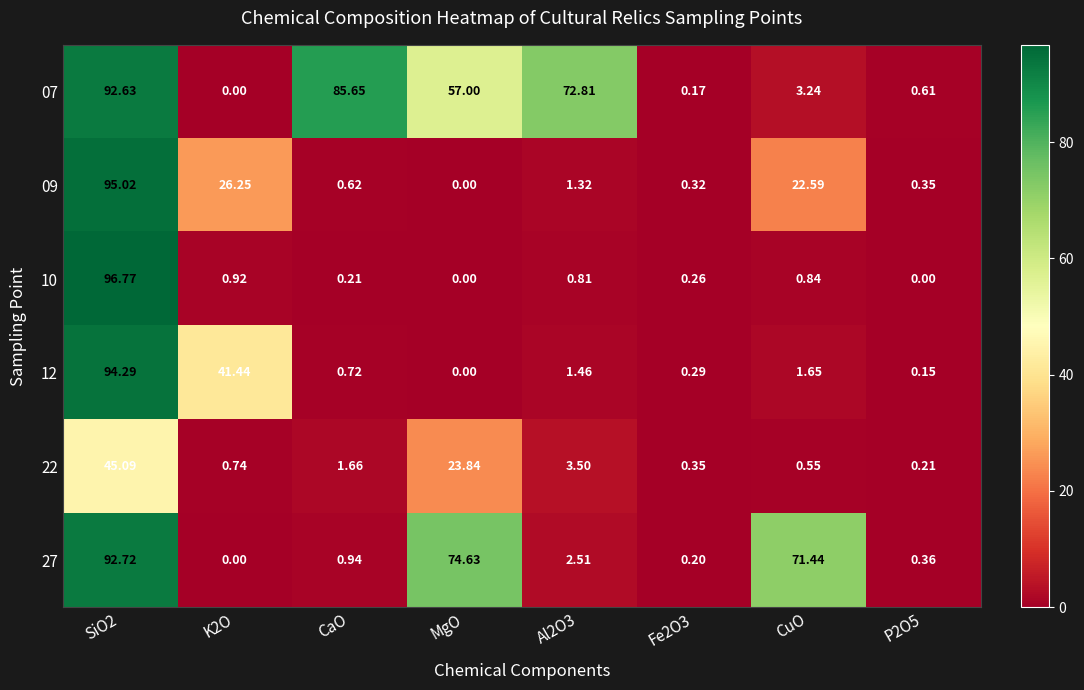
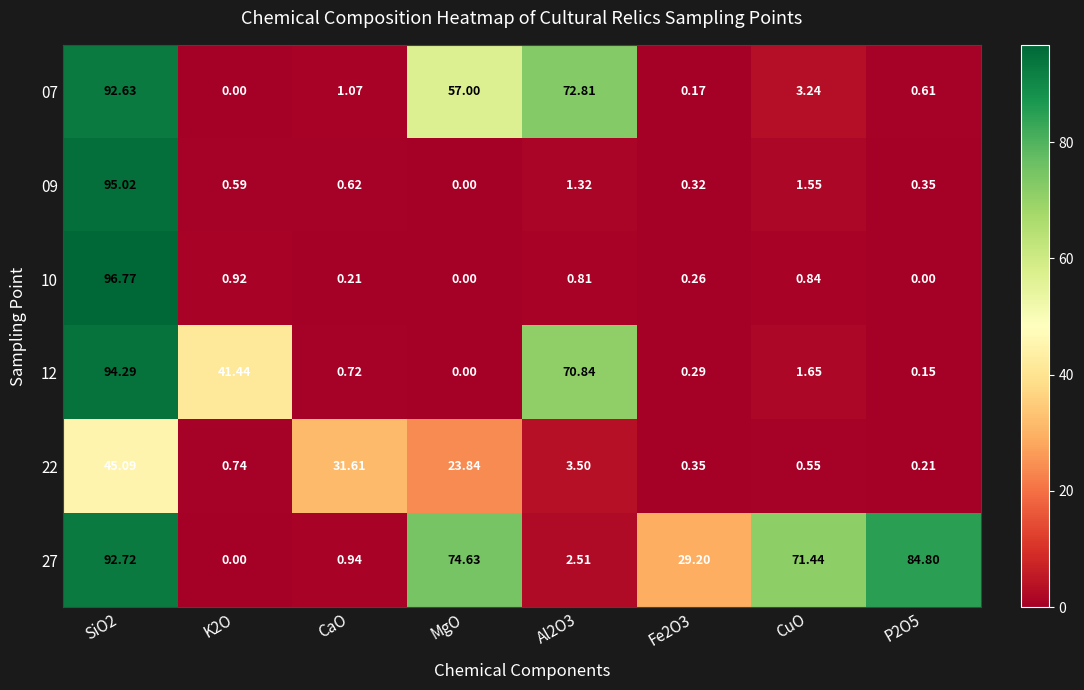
07, CaO: 85.65 -> 1.07
09, K2O: 26.25 -> 0.59
09, CuO: 22.59 -> 1.55
12, Al2O3: 1.46 -> 70.84
22, CaO: 1.66 -> 31.61
27, Fe2O3: 0.20 -> 29.20
27, P2O5: 0.36 -> 84.80
